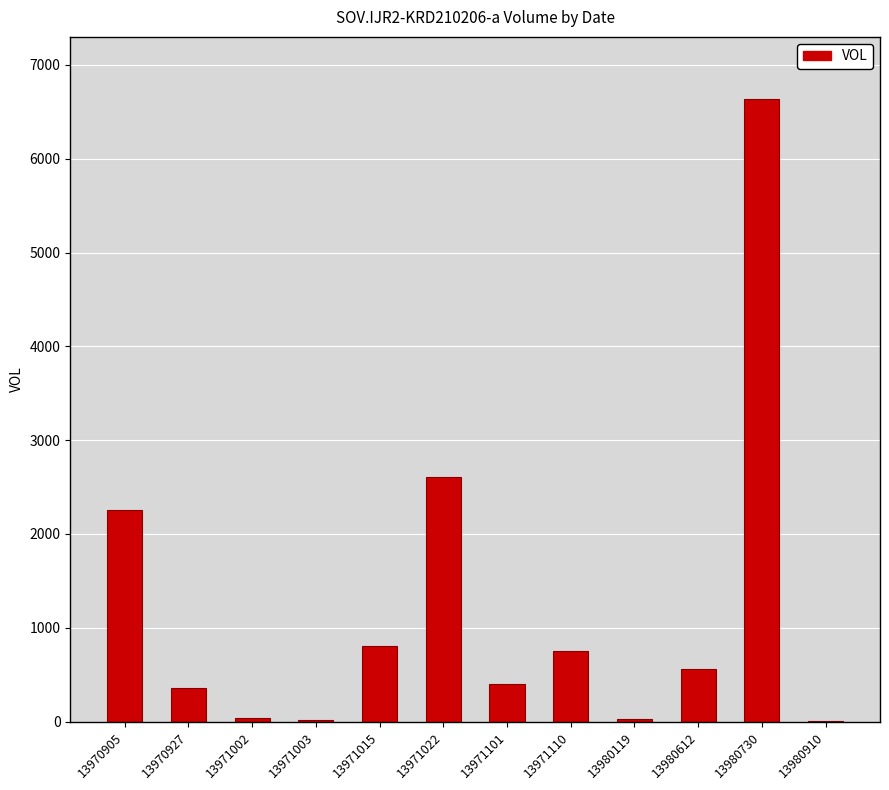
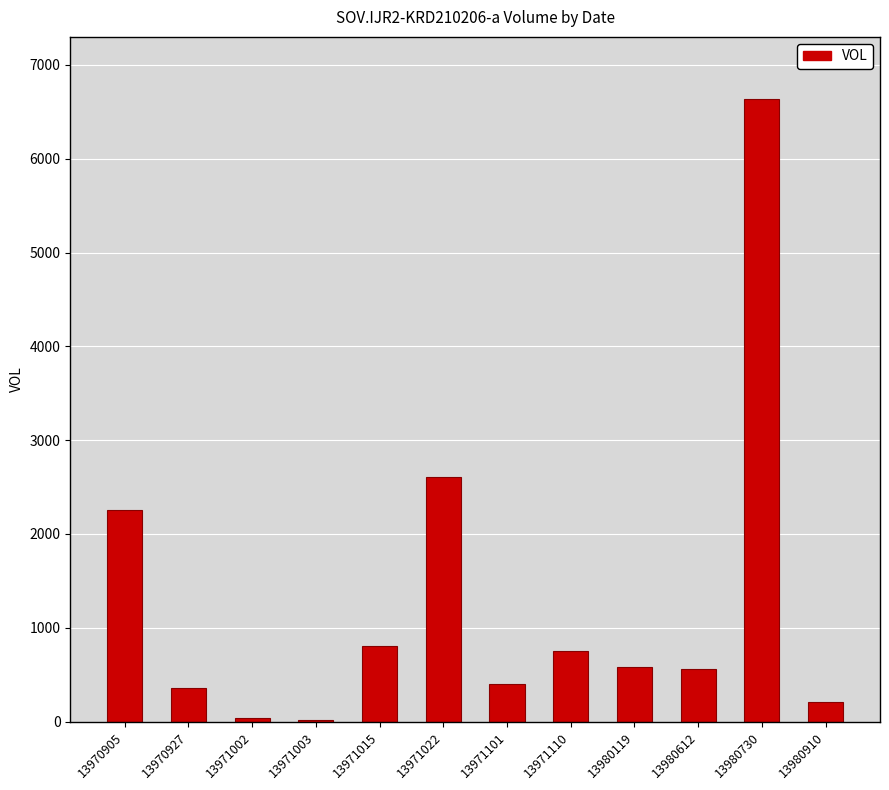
13980119: 0 -> 600
13980910: 0 -> 200
